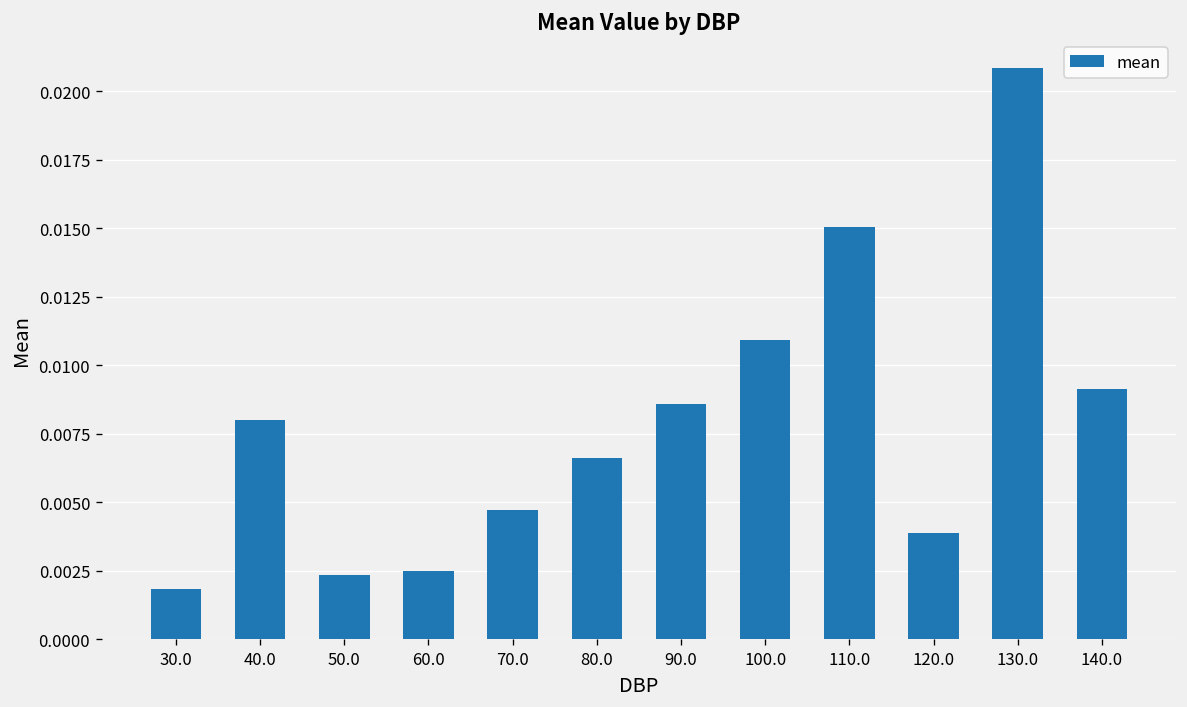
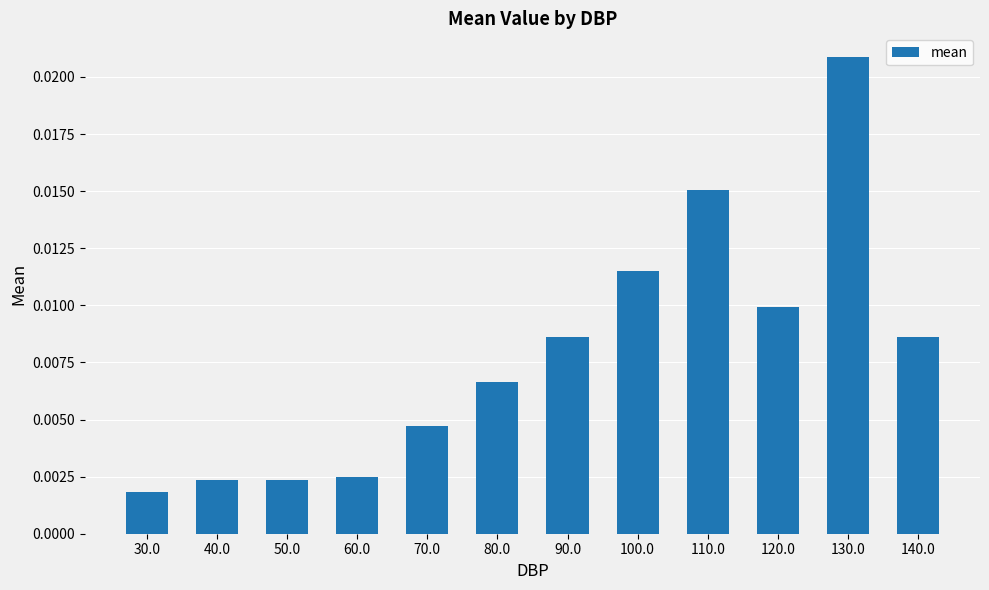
40.0: 0.0080 -> 0.0023
100.0: 0.0109 -> 0.0115
120.0: 0.0039 -> 0.0099
140.0: 0.0092 -> 0.0086
